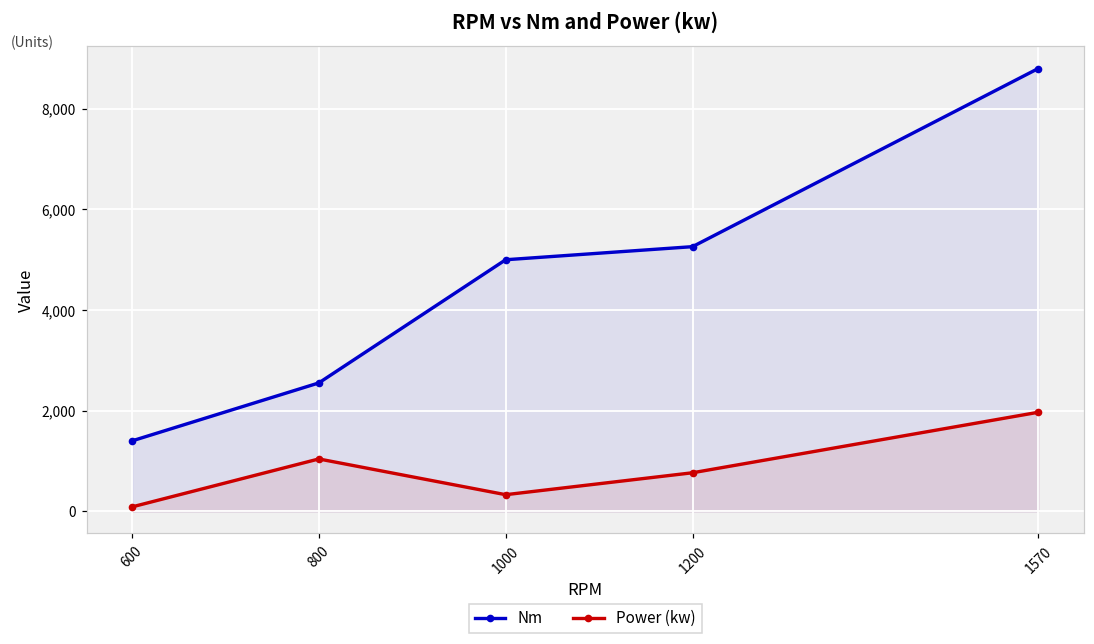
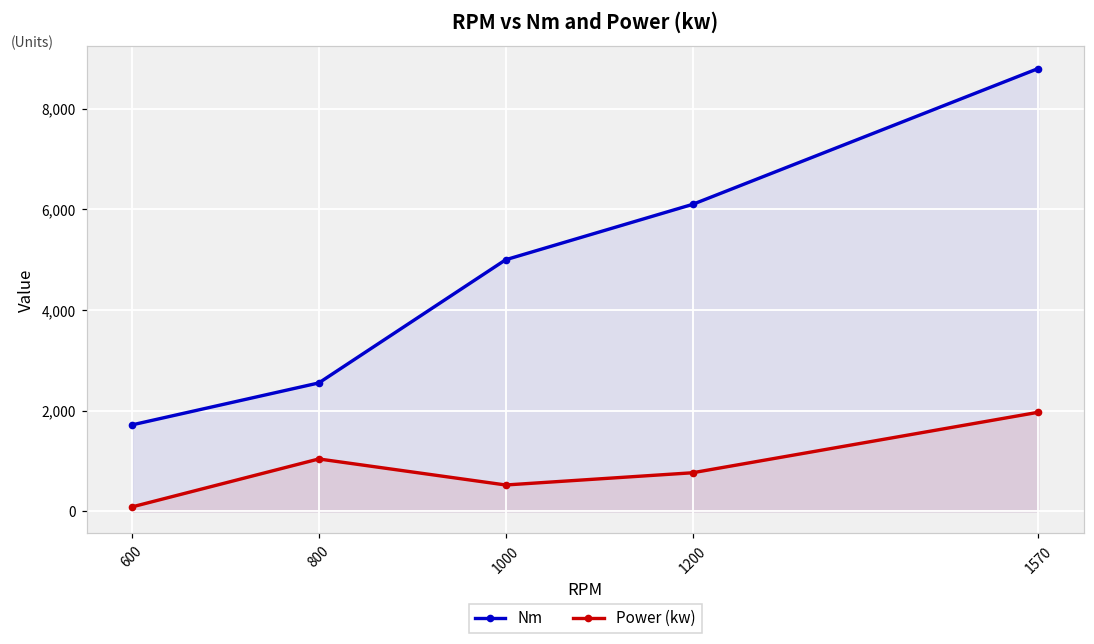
Nm, 600: 1,400 -> 1,700
Power (kw), 1000: 300 -> 500
Nm, 1200: 5,300 -> 6,100
